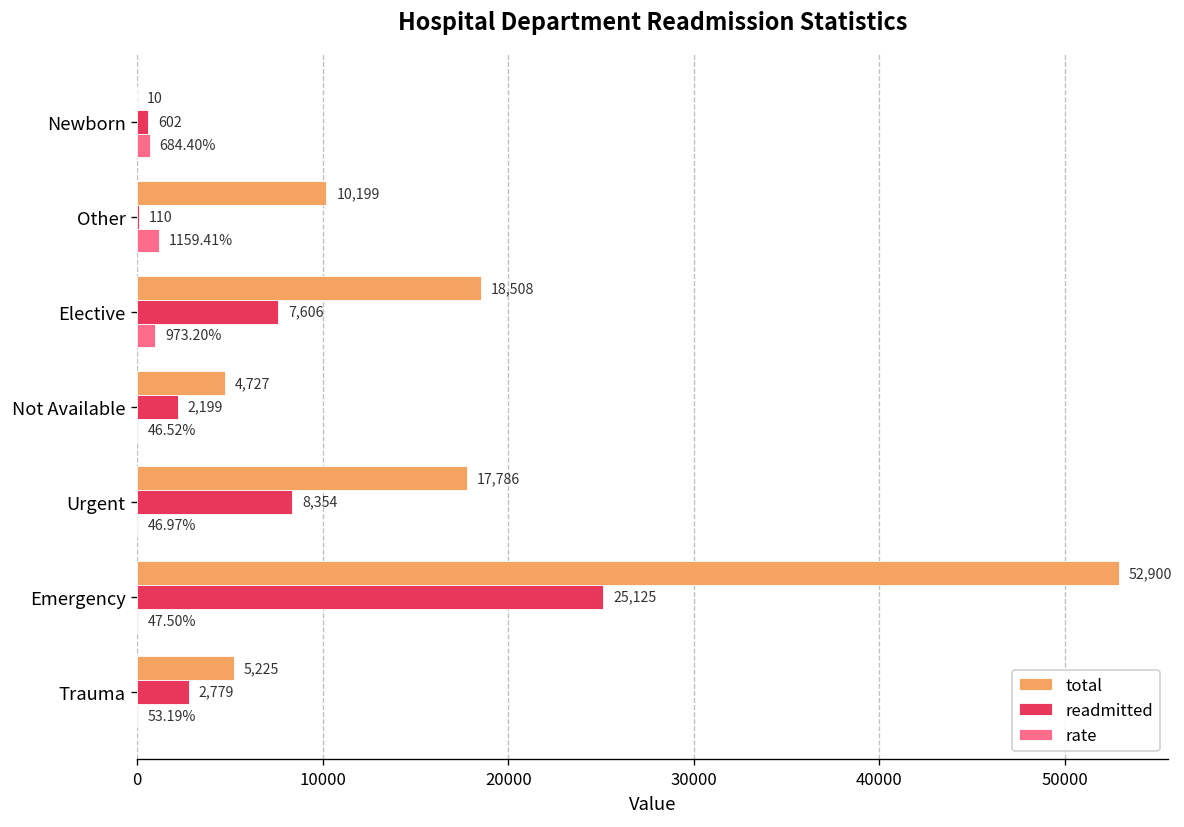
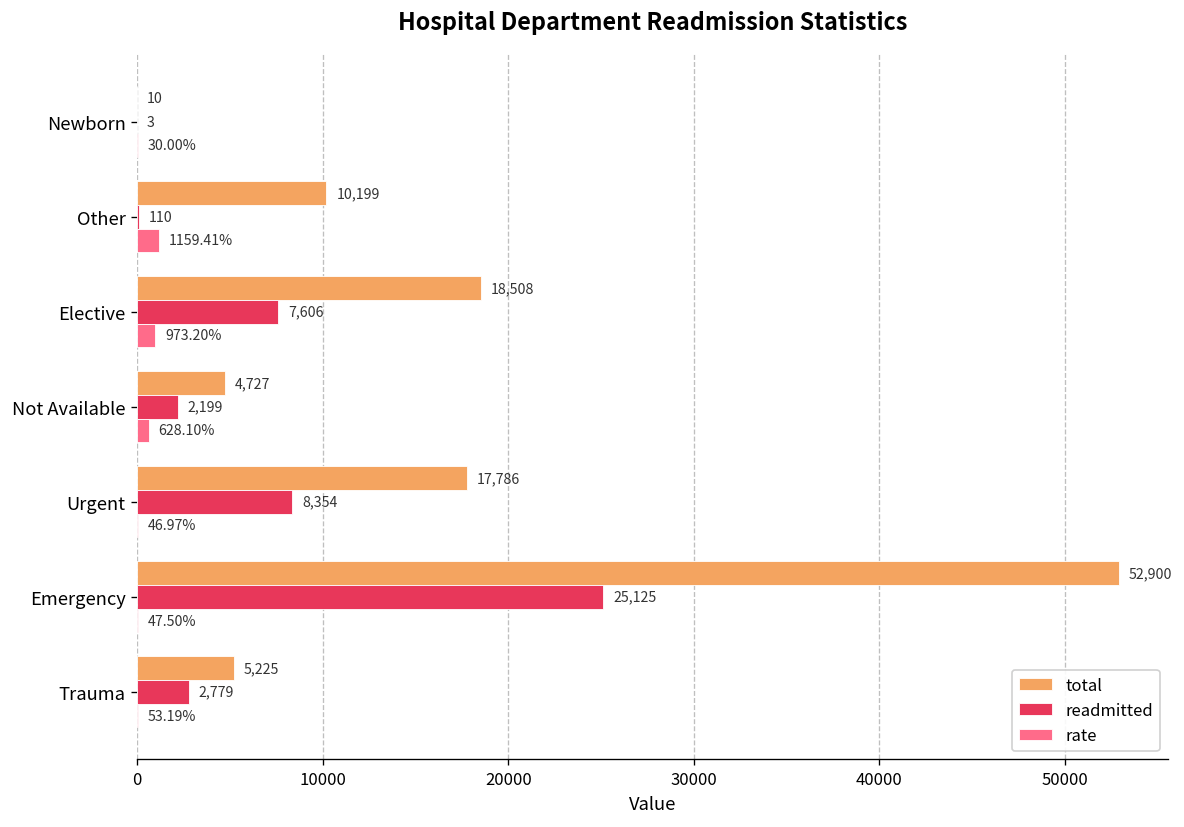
readmitted, Newborn: 602 -> 3
rate, Newborn: 684.40% -> 30.00%
rate, Not Available: 46.52% -> 628.10%
